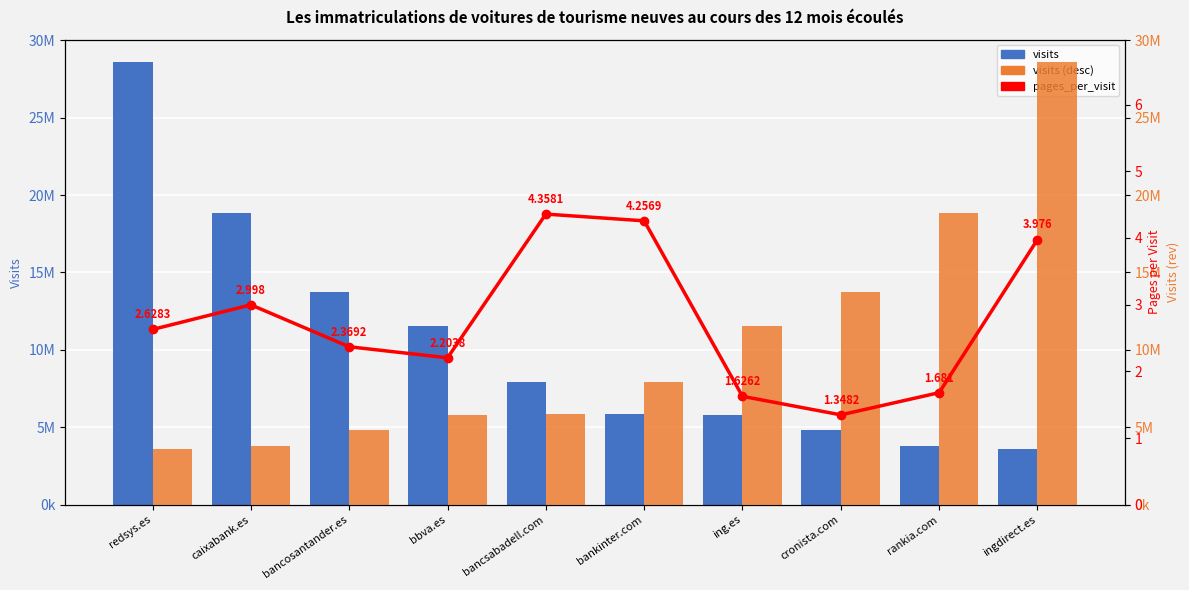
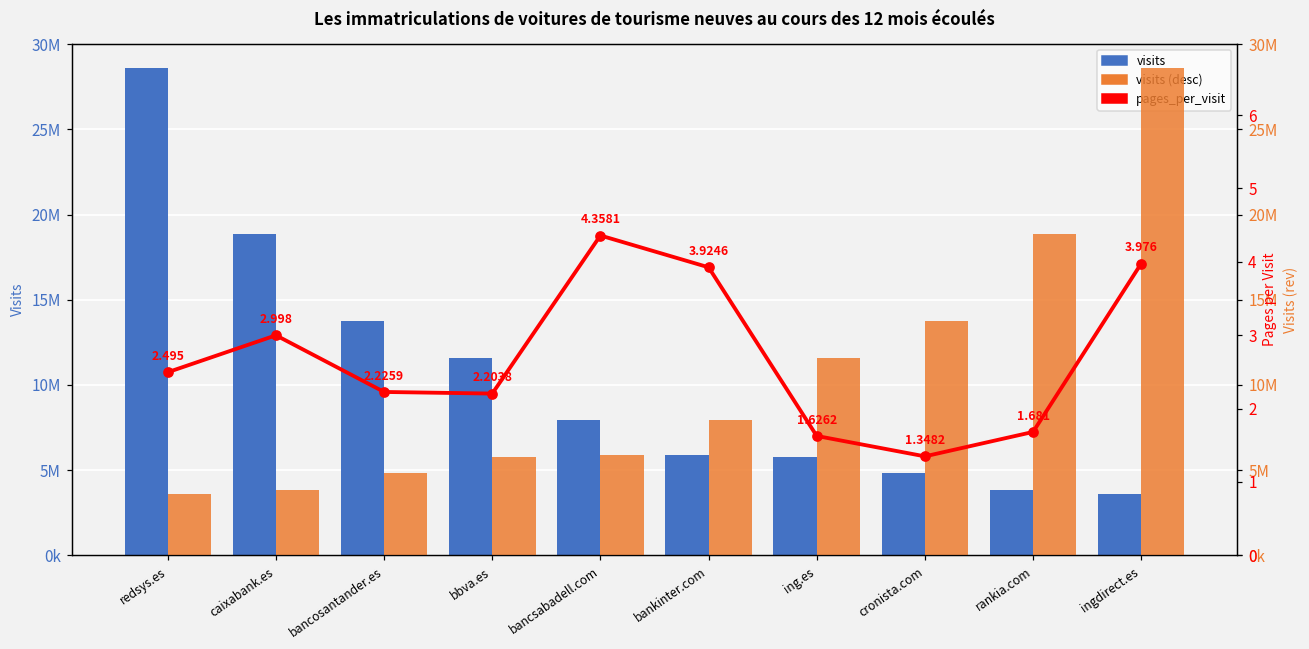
pages_per_visit, redsys.es: 2.6283 -> 2.495
pages_per_visit, bancosantander.es: 2.3692 -> 2.2259
pages_per_visit, bankinter.com: 4.2569 -> 3.9246
